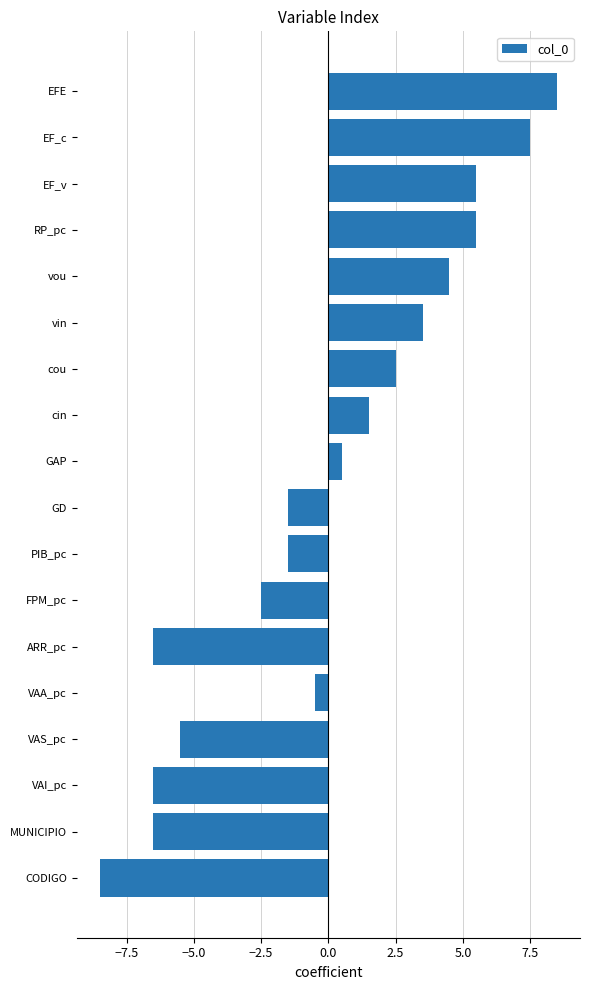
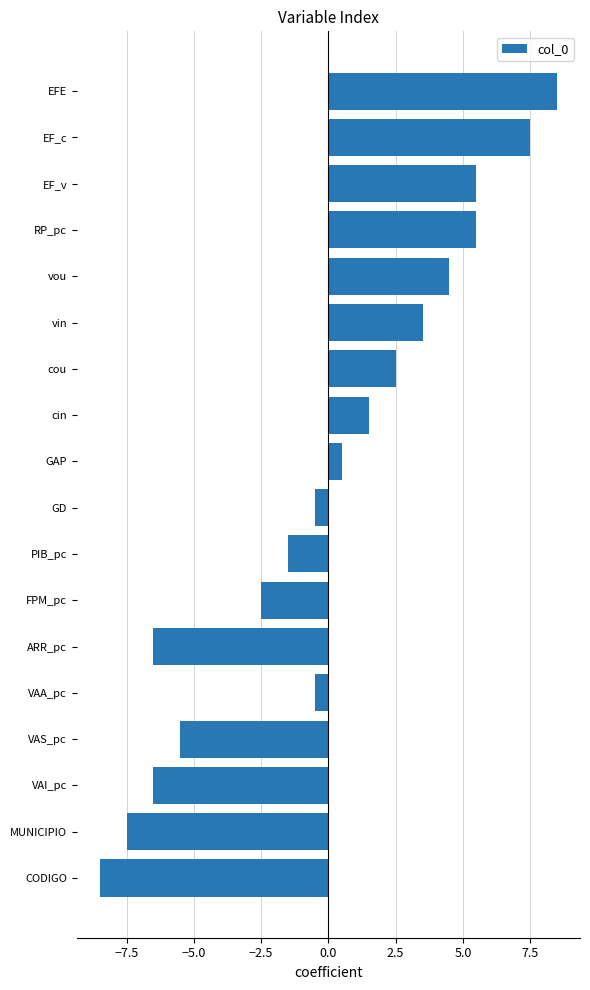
GD: -1.5 -> -0.5
MUNICIPIO: -6.5 -> -7.5
